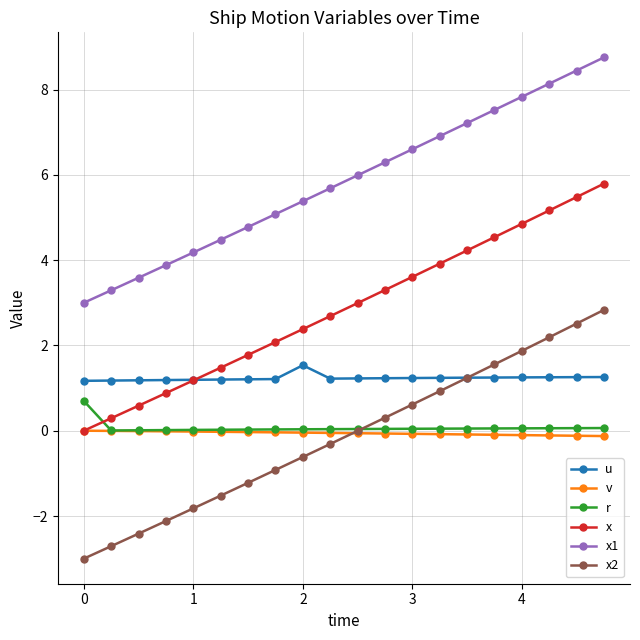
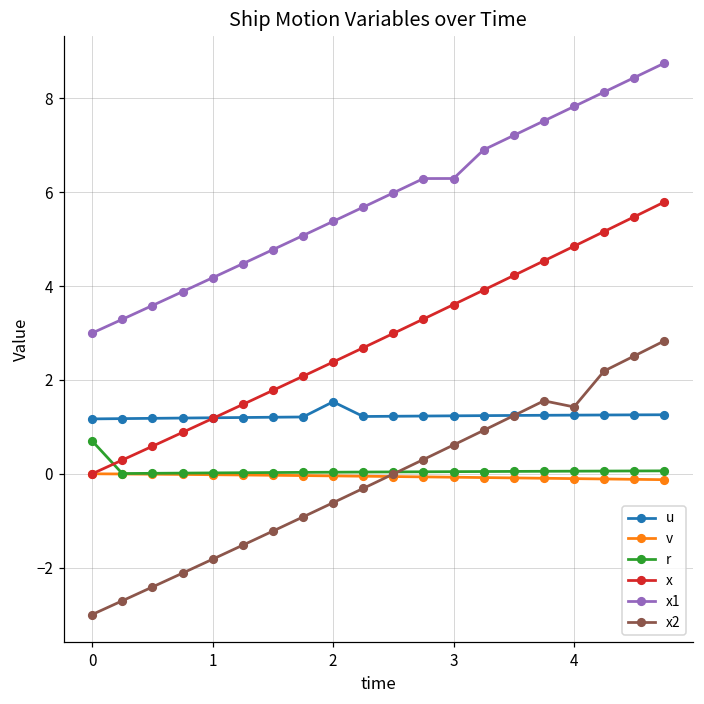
x1, 3: 6.6 -> 6.3
x2, 4: 1.9 -> 1.4
